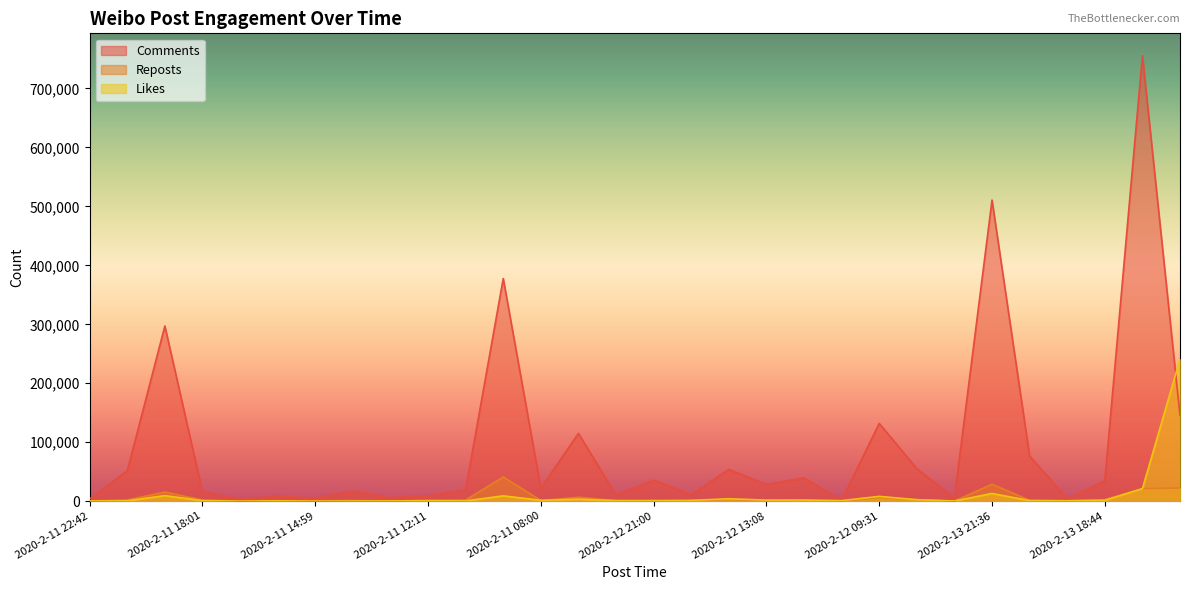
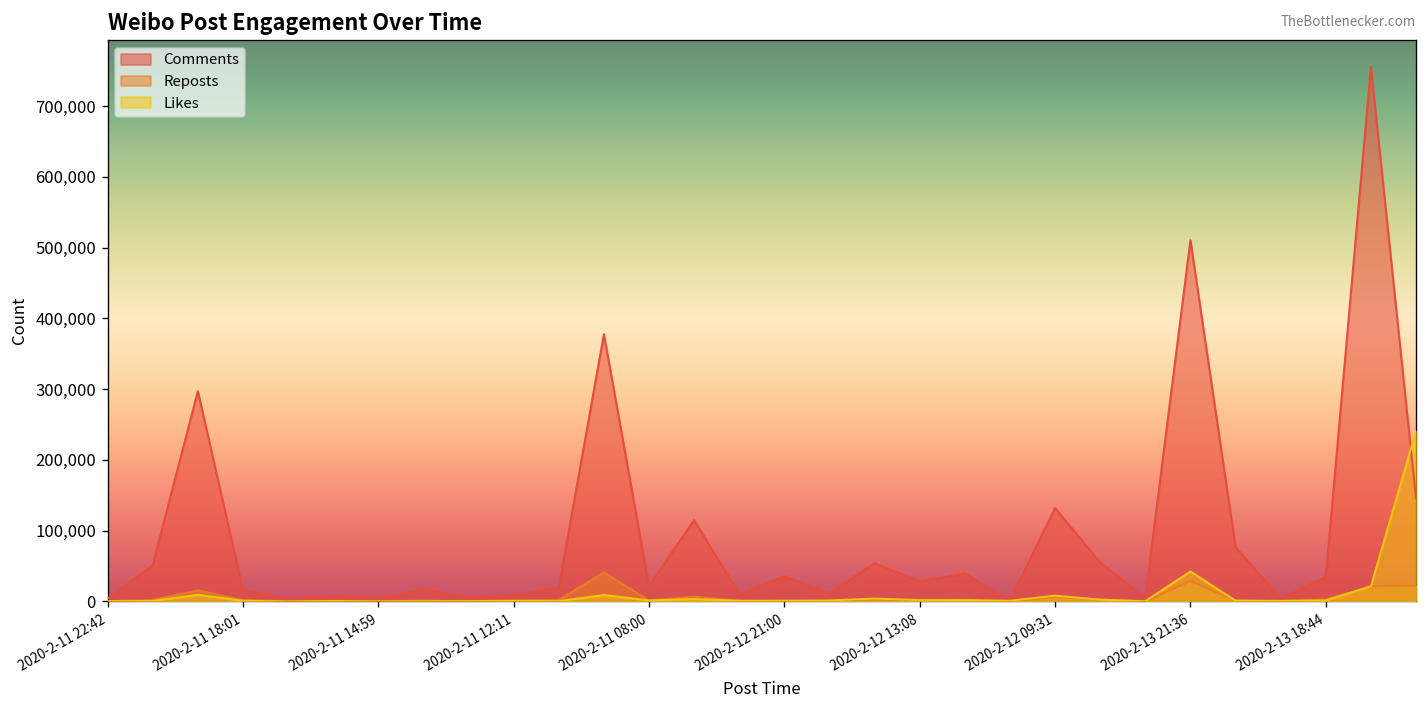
Likes, 2020-2-13 21:36: 10,000 -> 40,000
